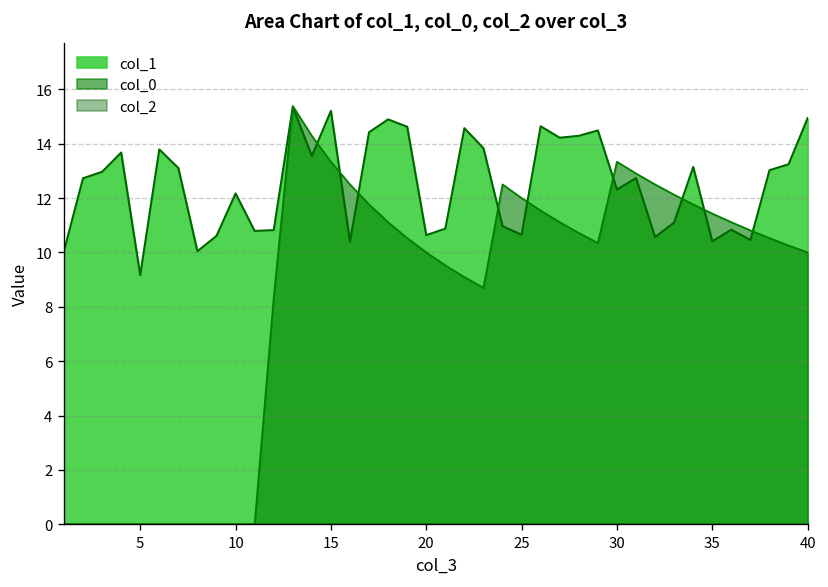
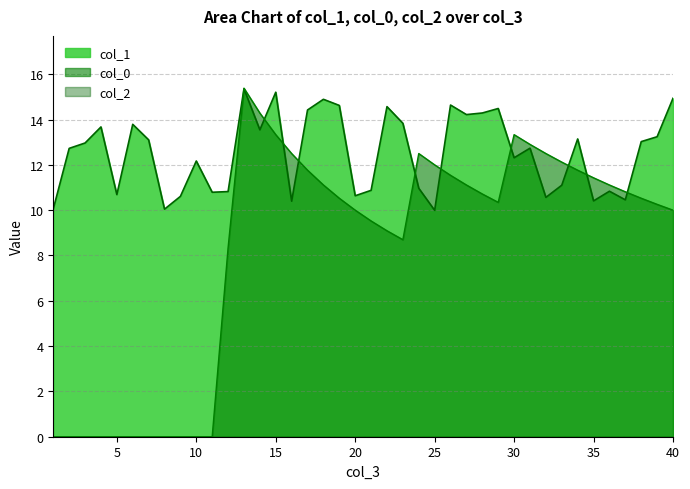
col_1, 5: 9.2 -> 10.7
col_1, 25: 10.6 -> 10.0
